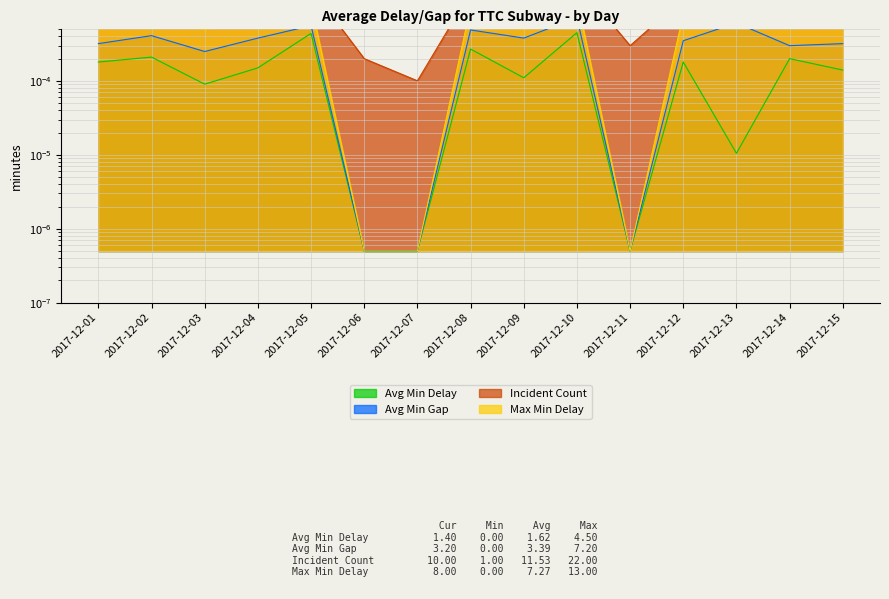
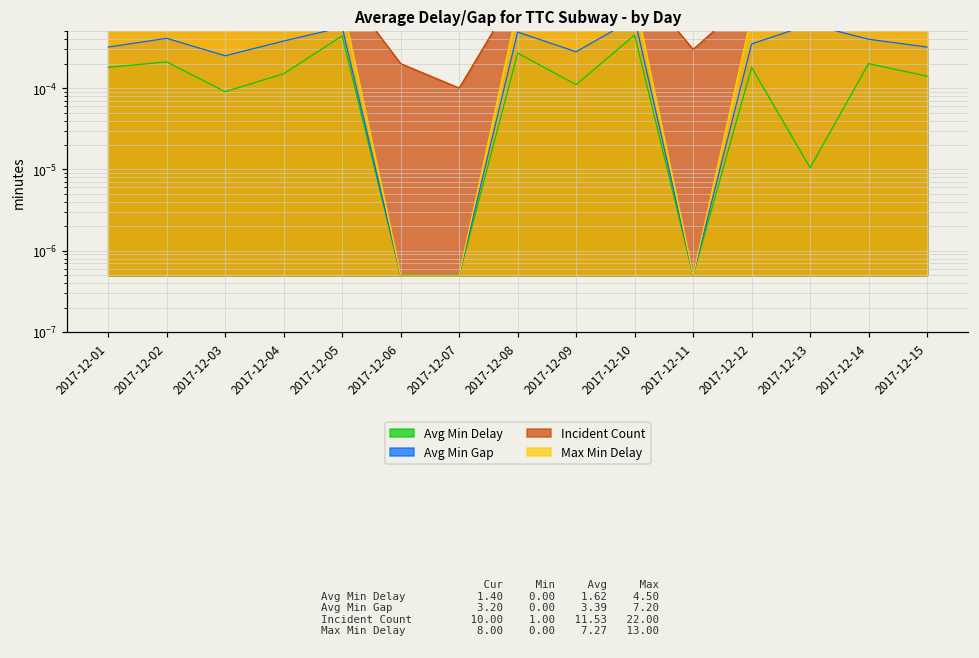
Avg Min Gap, 2017-12-09: 0.0004 -> 0.00028
Avg Min Gap, 2017-12-14: 0.00030 -> 0.0004
